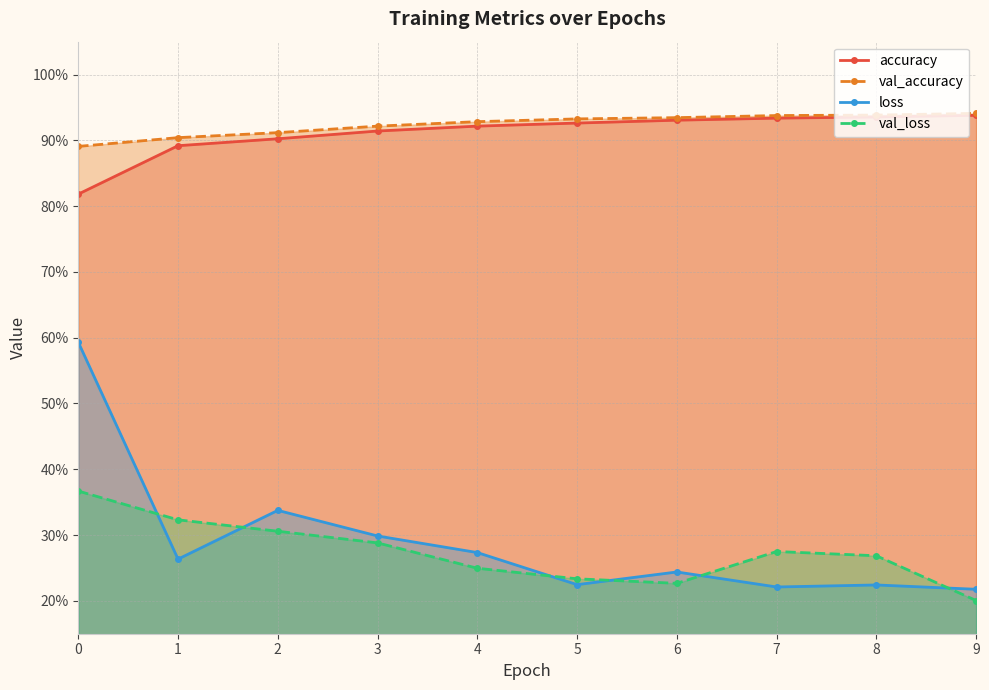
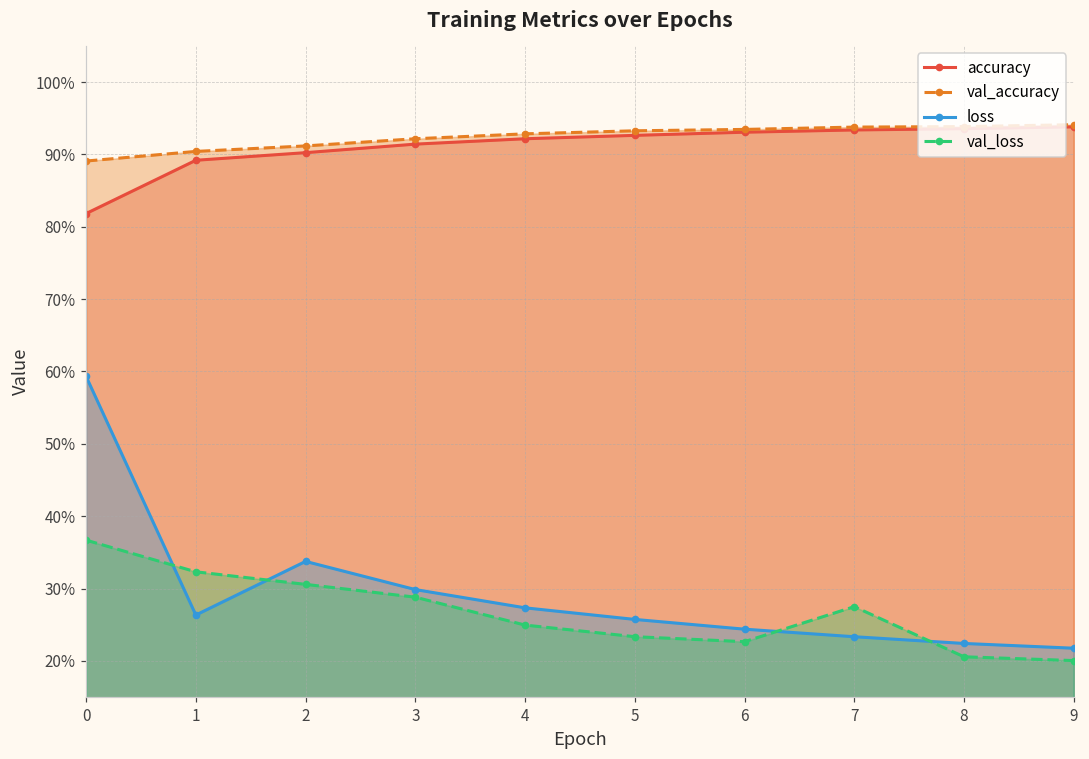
loss, 5: 22% -> 26%
loss, 7: 22% -> 23%
val_loss, 8: 27% -> 21%
